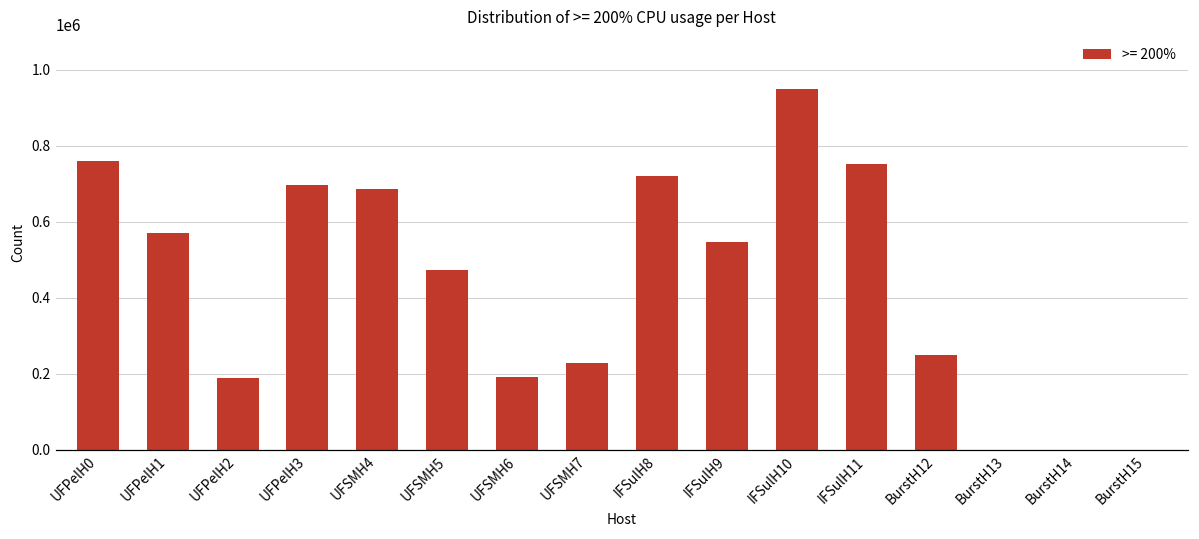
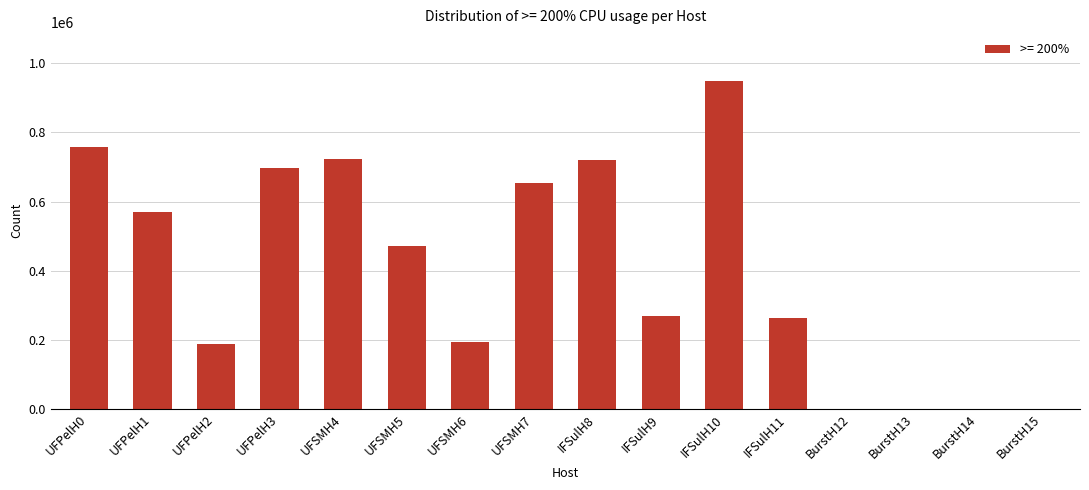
UFSMH4: 680000 -> 720000
UFSMH7: 230000 -> 650000
IFSulH9: 550000 -> 270000
IFSulH11: 750000 -> 260000
BurstH12: 250000 -> 0
